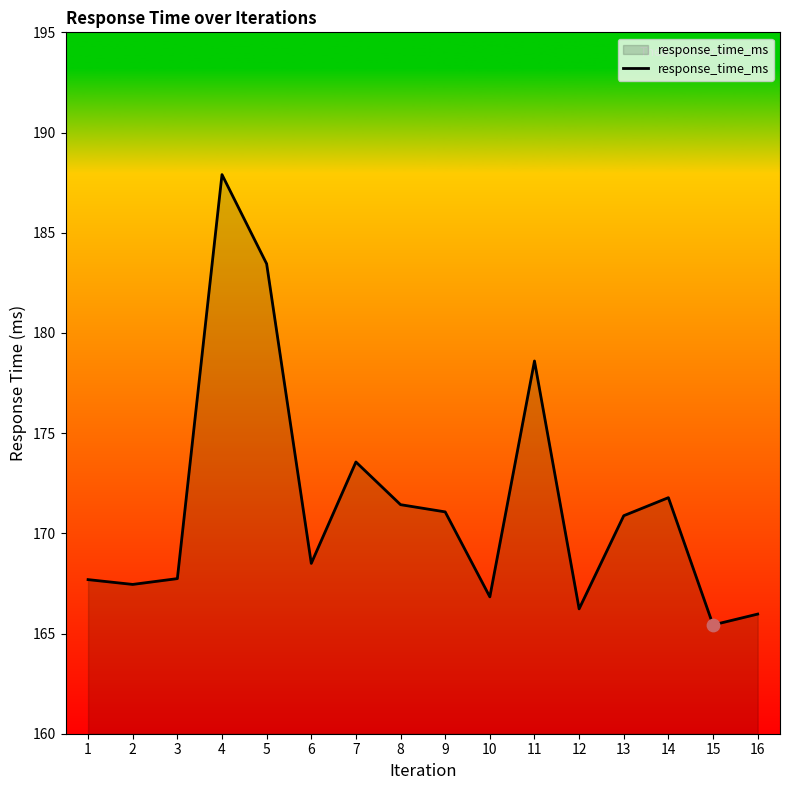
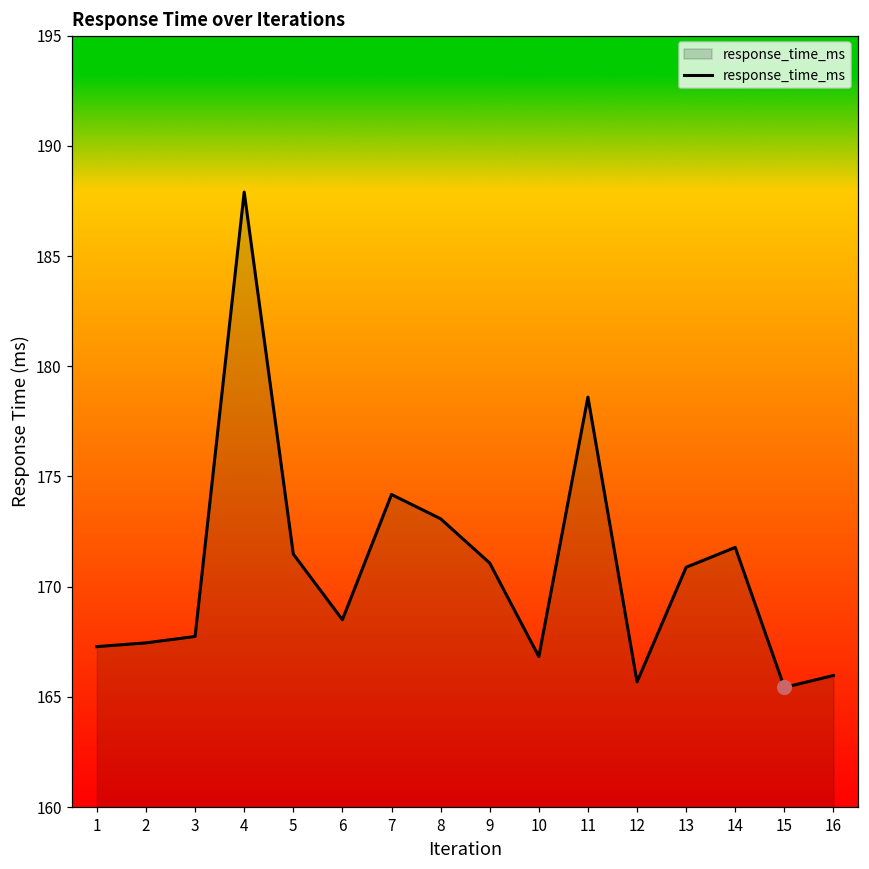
response_time_ms, 1: 167.7 -> 167.3
response_time_ms, 5: 183.5 -> 171.5
response_time_ms, 7: 173.6 -> 174.2
response_time_ms, 8: 171.4 -> 173.1
response_time_ms, 12: 166.2 -> 165.7
